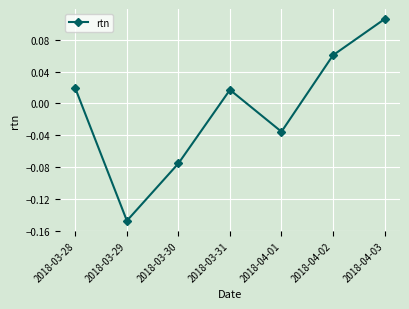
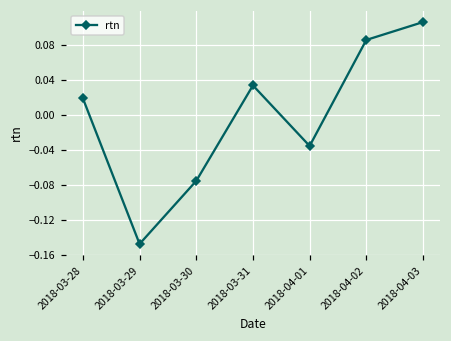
2018-03-31: 0.02 -> 0.03
2018-04-02: 0.06 -> 0.09
